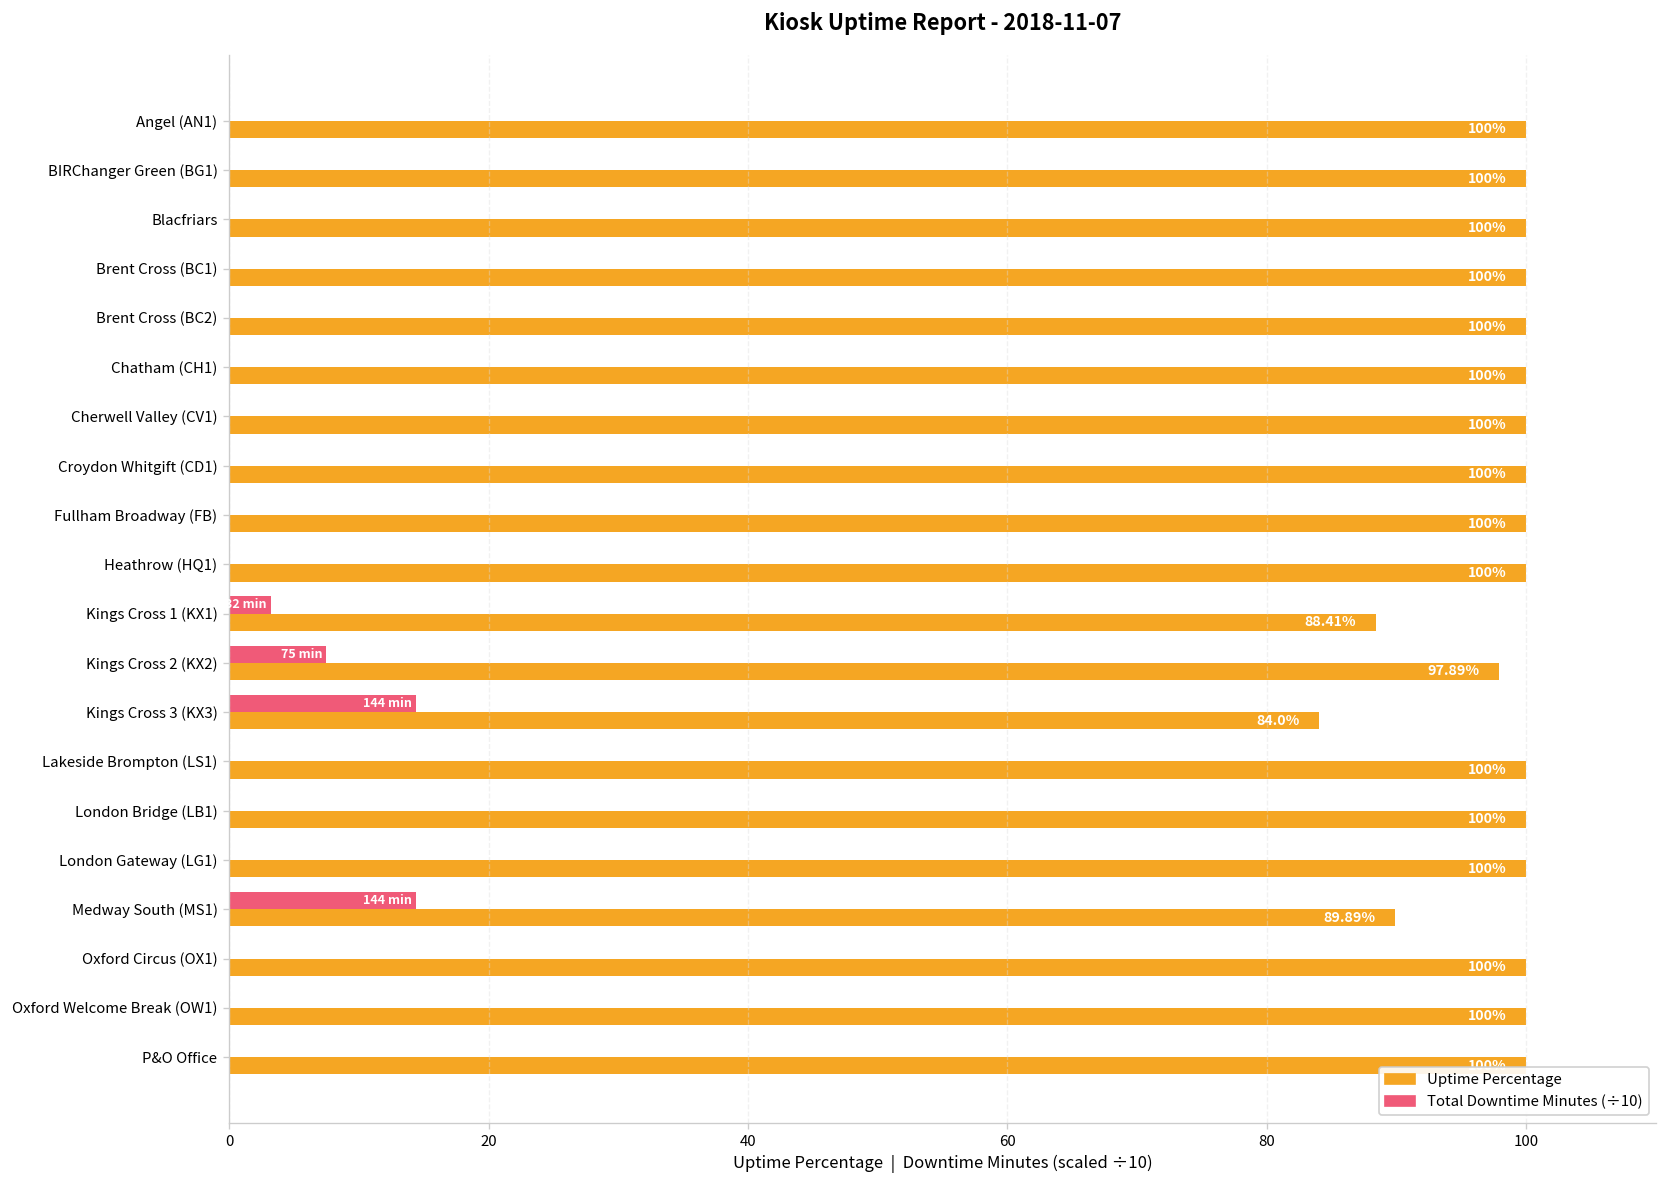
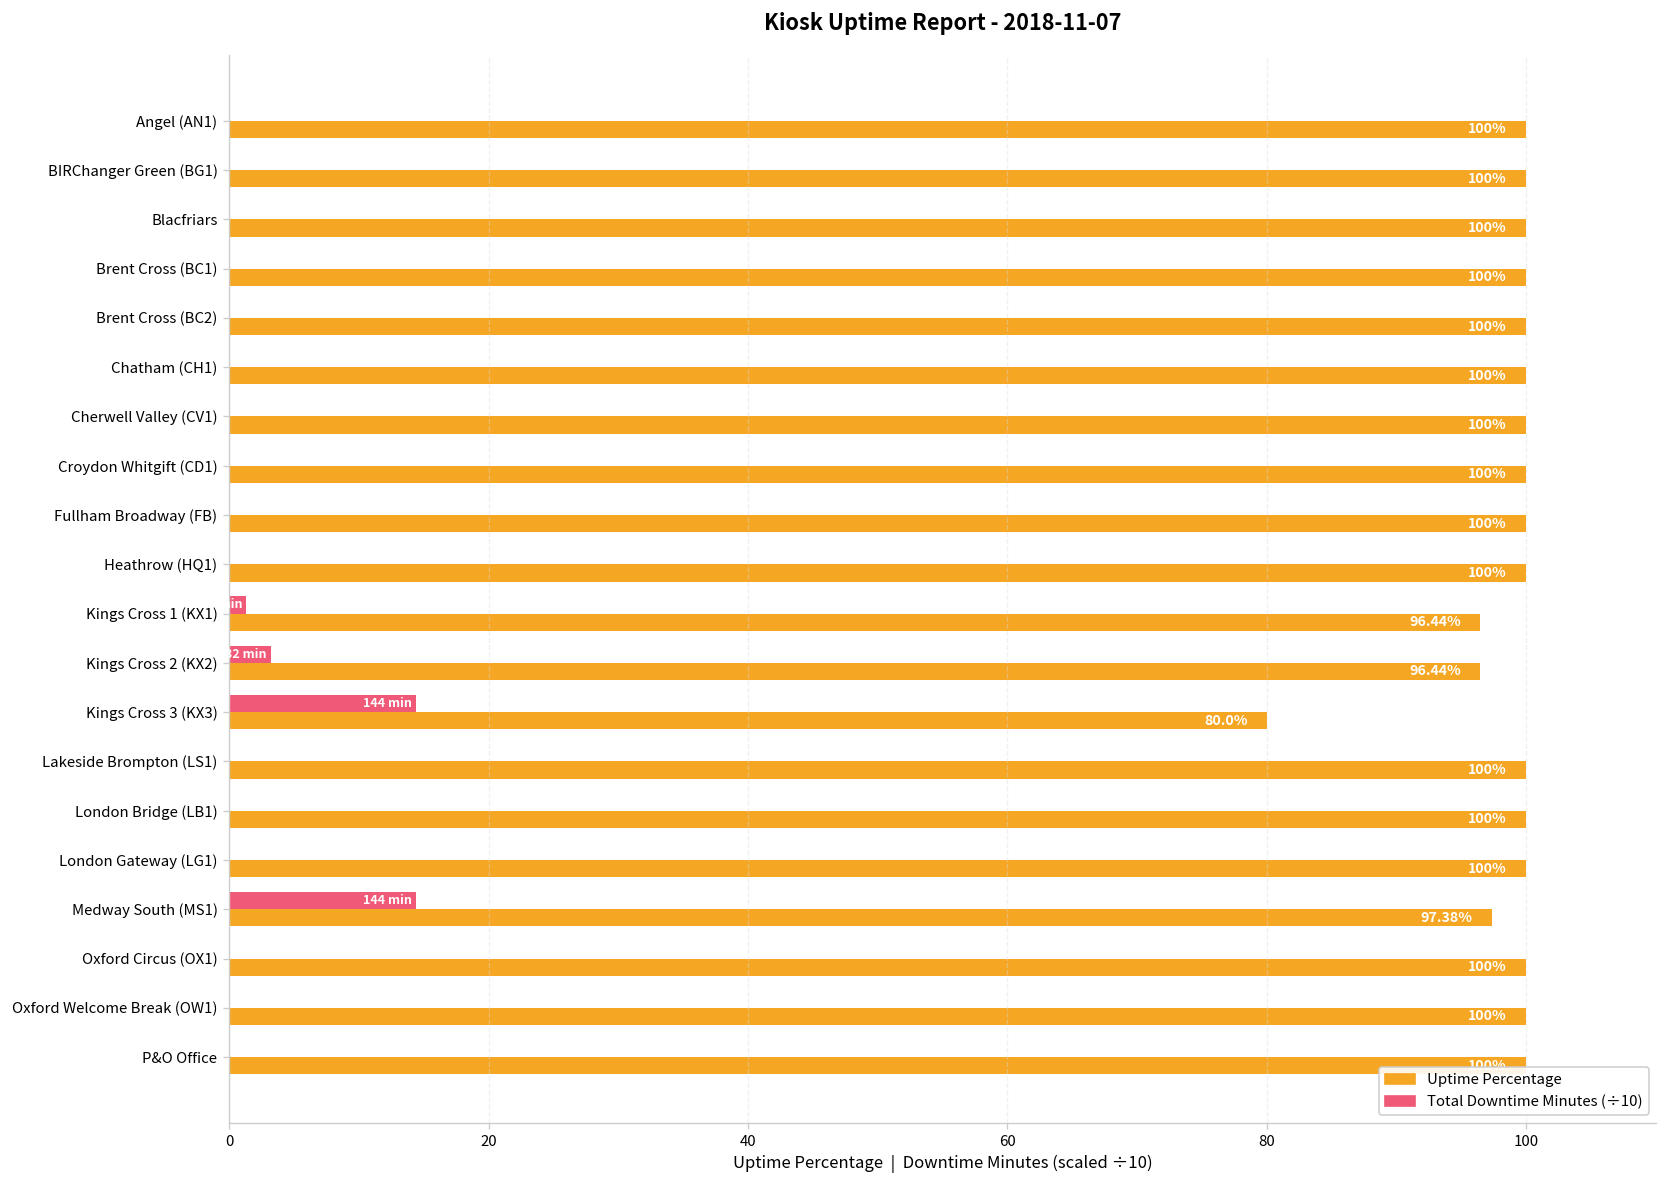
Total Downtime Minutes (÷10), Kings Cross 1 (KX1): 3.2 -> 1.3
Uptime Percentage, Kings Cross 1 (KX1): 88.41% -> 96.44%
Total Downtime Minutes (÷10), Kings Cross 2 (KX2): 75 -> 32
Uptime Percentage, Kings Cross 2 (KX2): 97.89% -> 96.44%
Uptime Percentage, Kings Cross 3 (KX3): 84.0% -> 80.0%
Uptime Percentage, Medway South (MS1): 89.89% -> 97.38%
